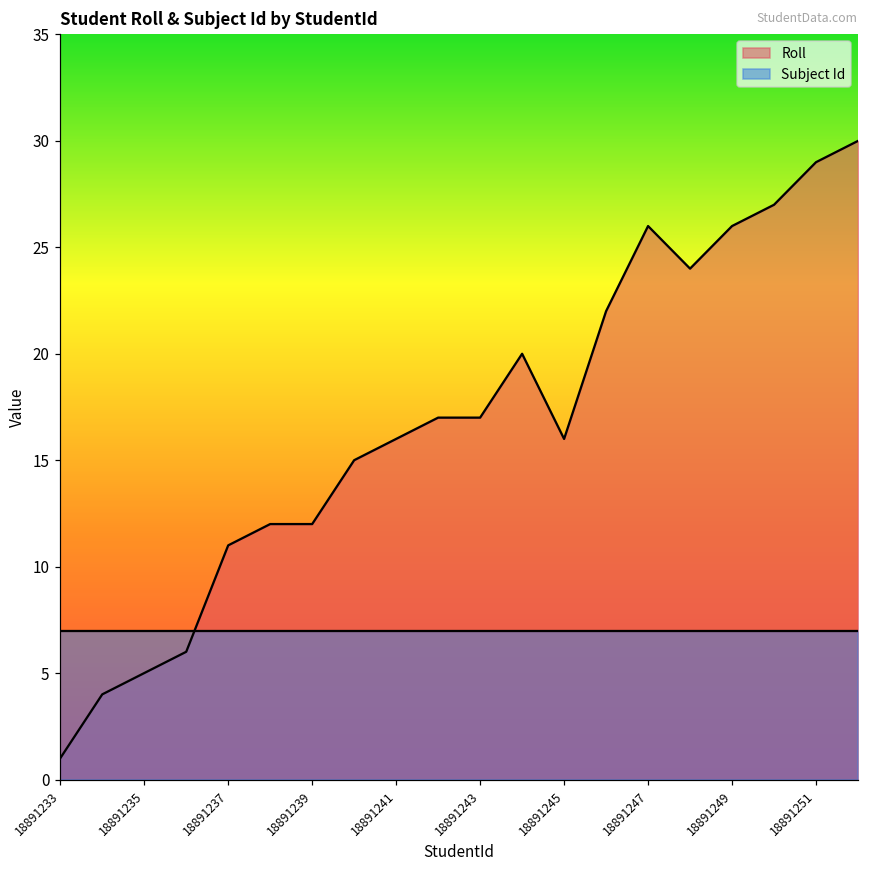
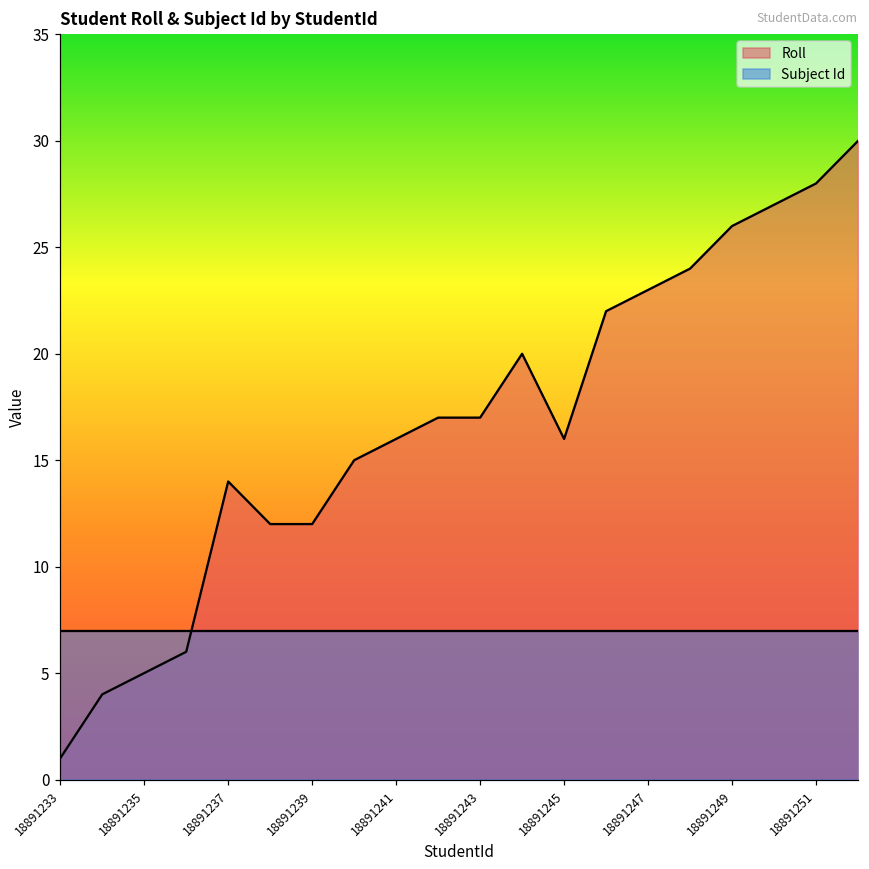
Roll, 18891237: 11 -> 14
Roll, 18891247: 26 -> 23
Roll, 18891251: 29 -> 28
